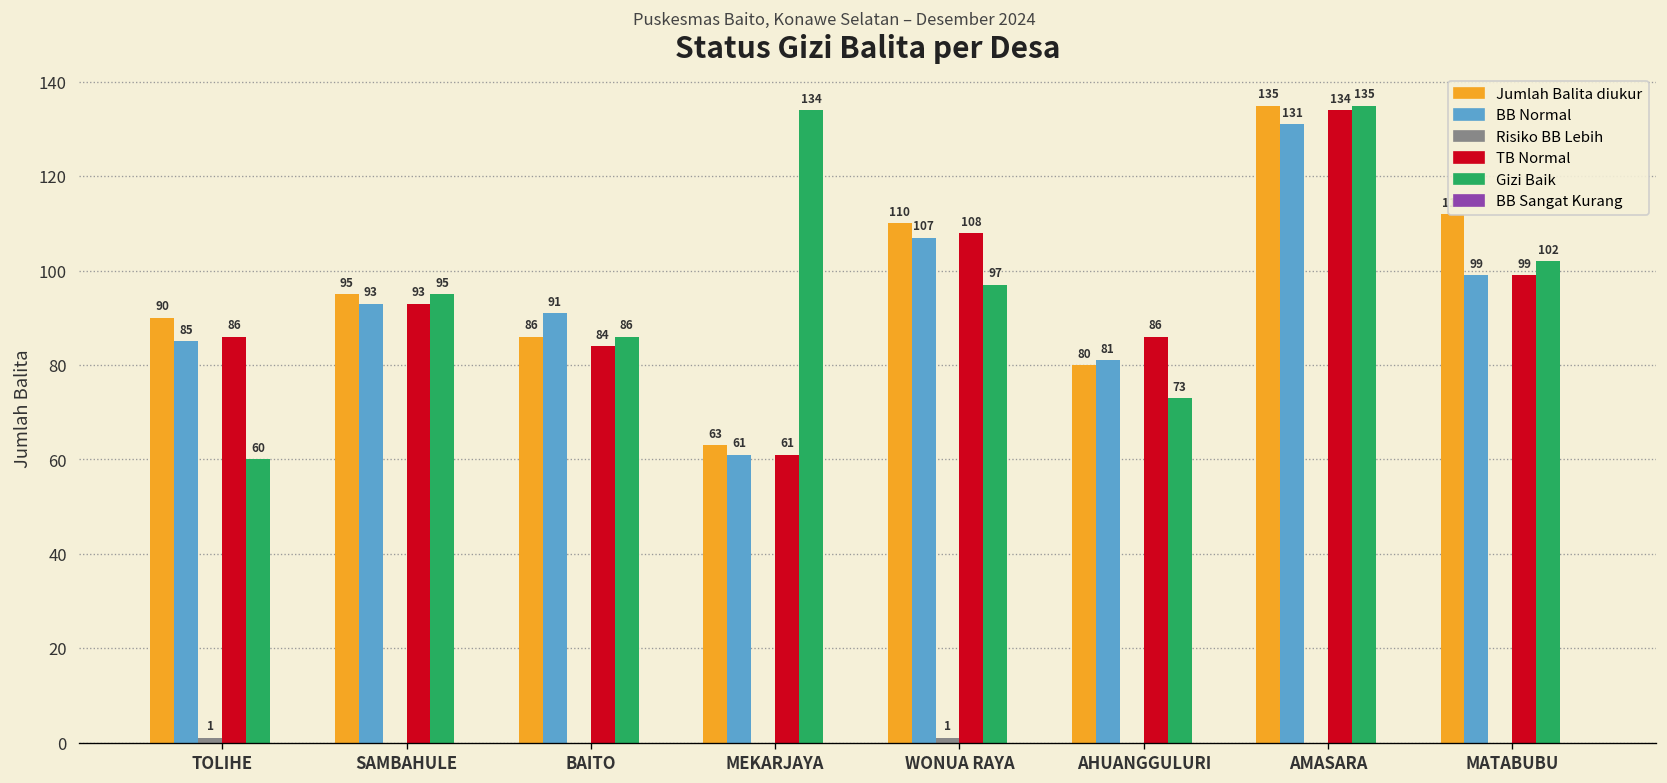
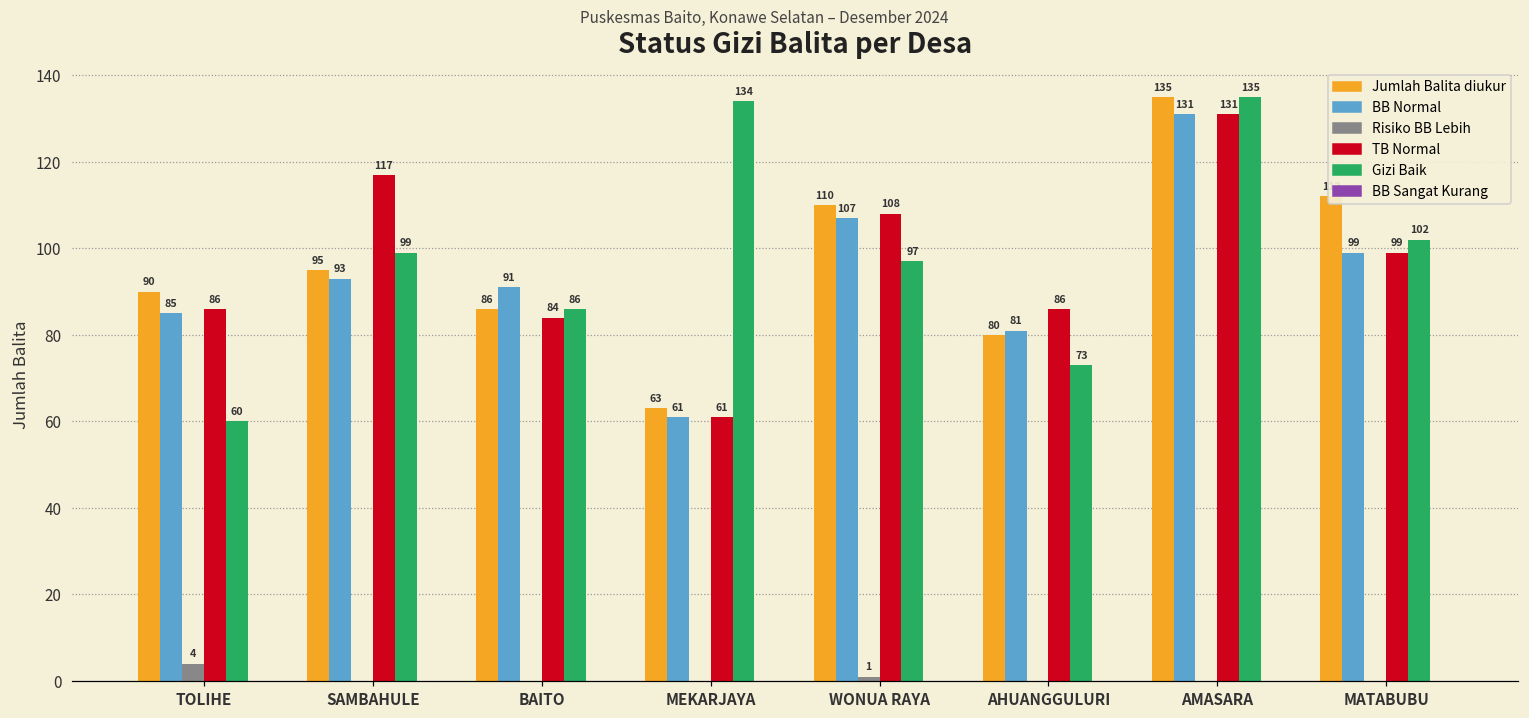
Risiko BB Lebih, TOLIHE: 1 -> 4
TB Normal, SAMBAHULE: 93 -> 117
Gizi Baik, SAMBAHULE: 95 -> 99
TB Normal, AMASARA: 134 -> 131
